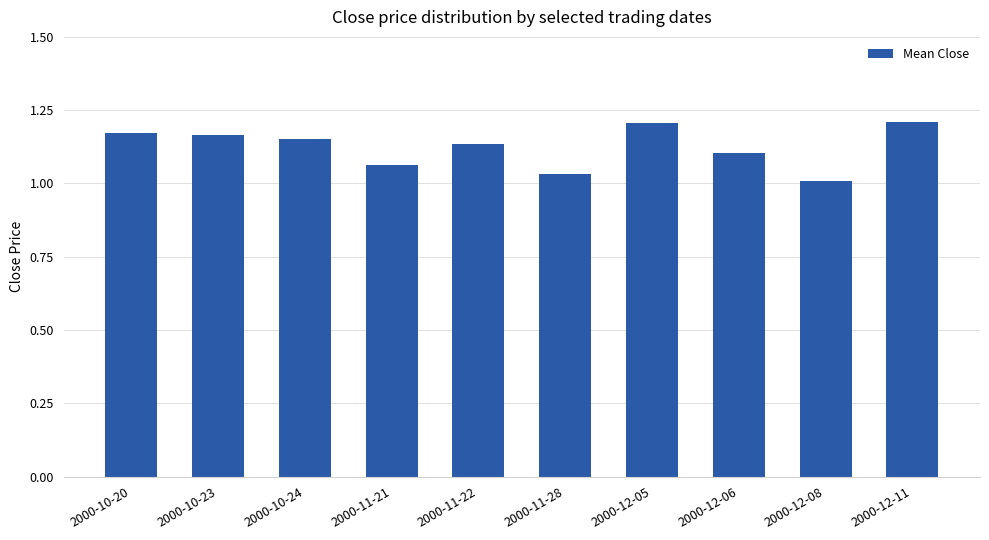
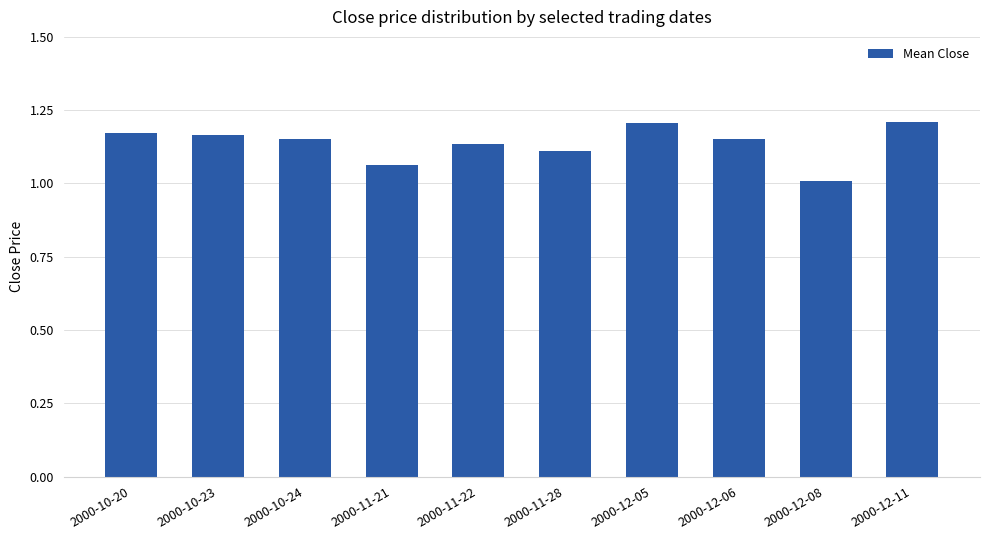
2000-11-28: 1.03 -> 1.11
2000-12-06: 1.10 -> 1.15
